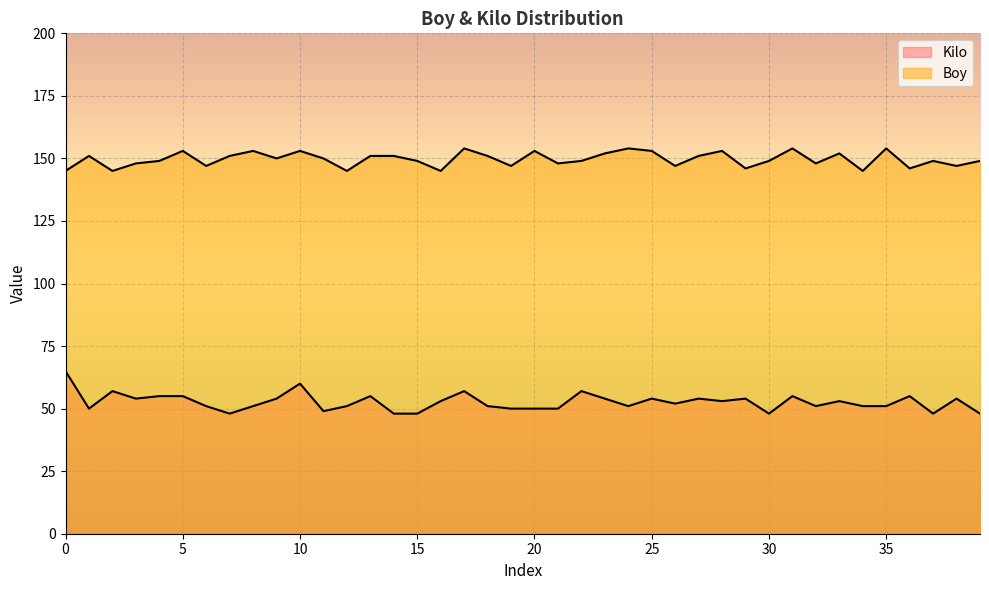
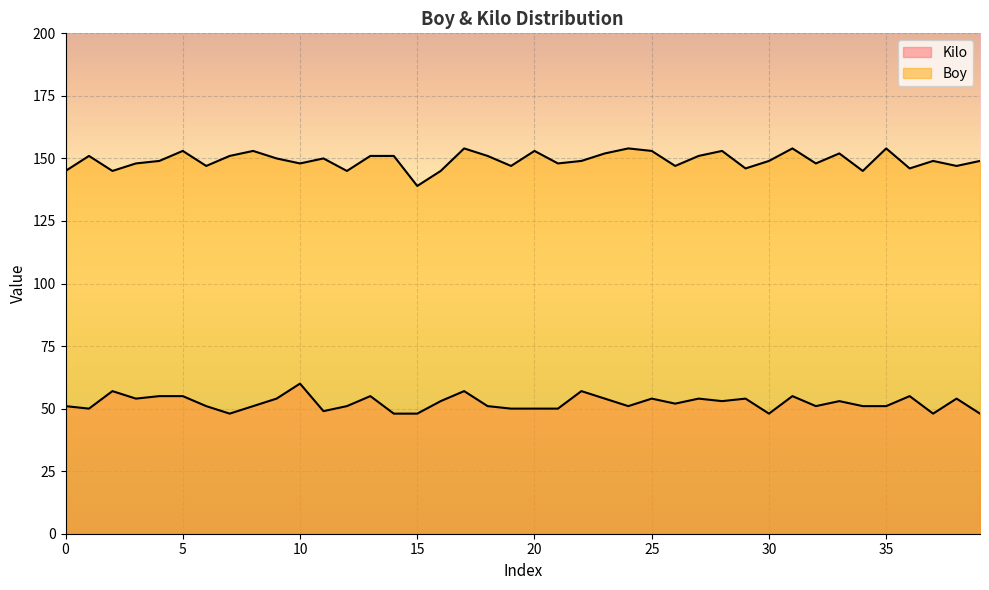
Kilo, 0: 65 -> 51
Boy, 10: 153 -> 148
Boy, 15: 149 -> 139
